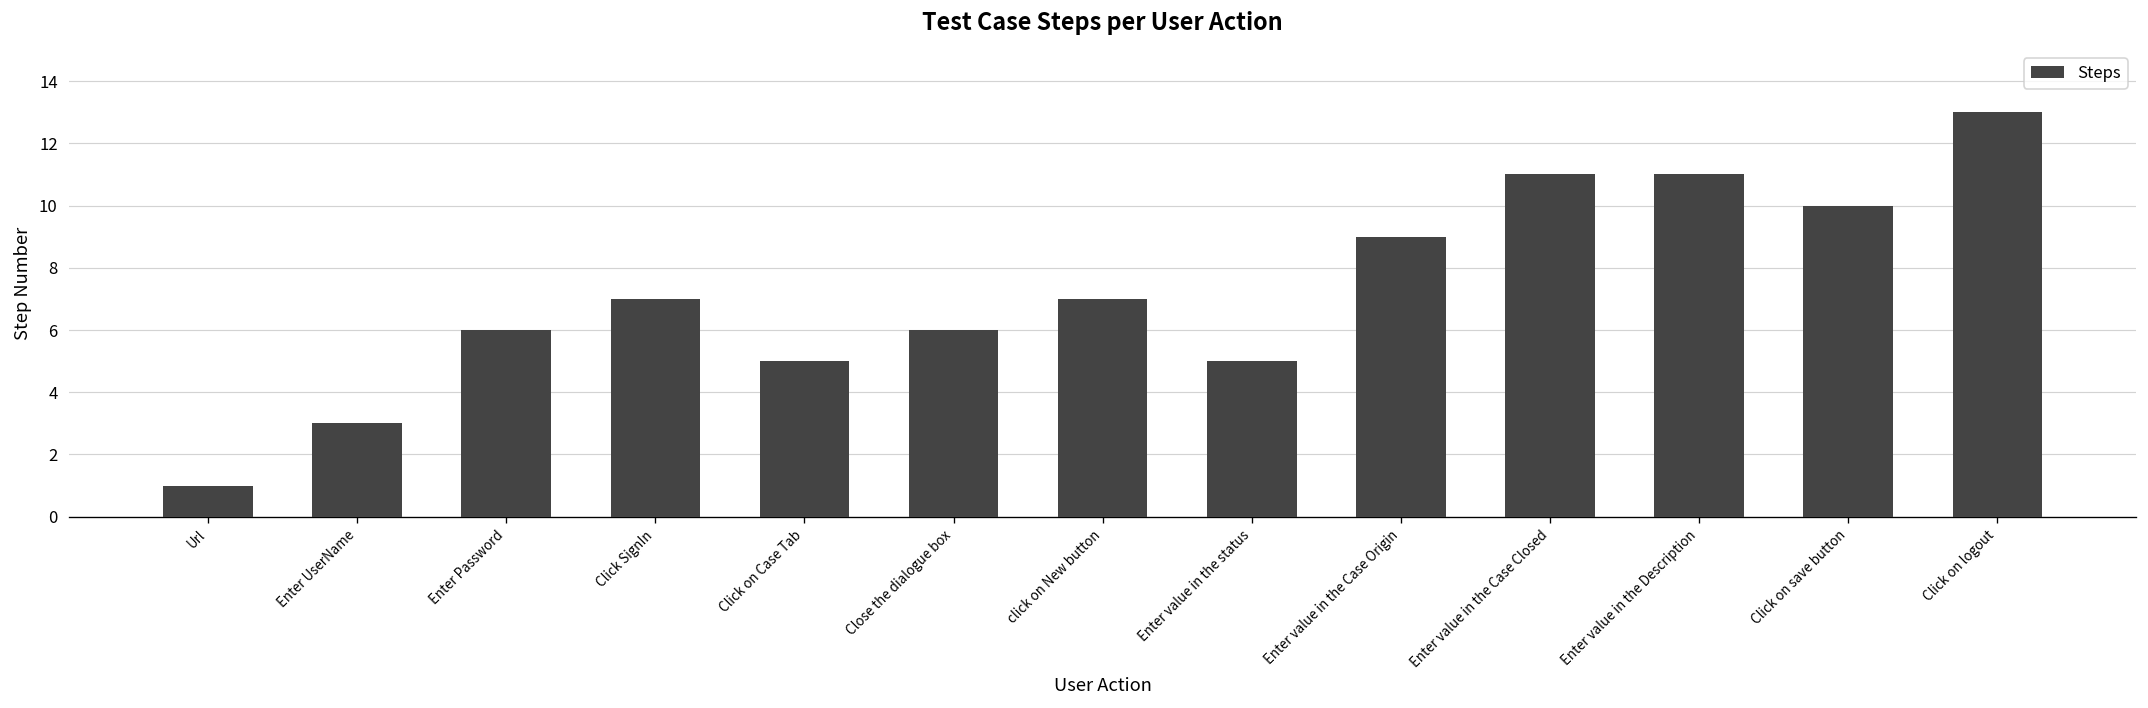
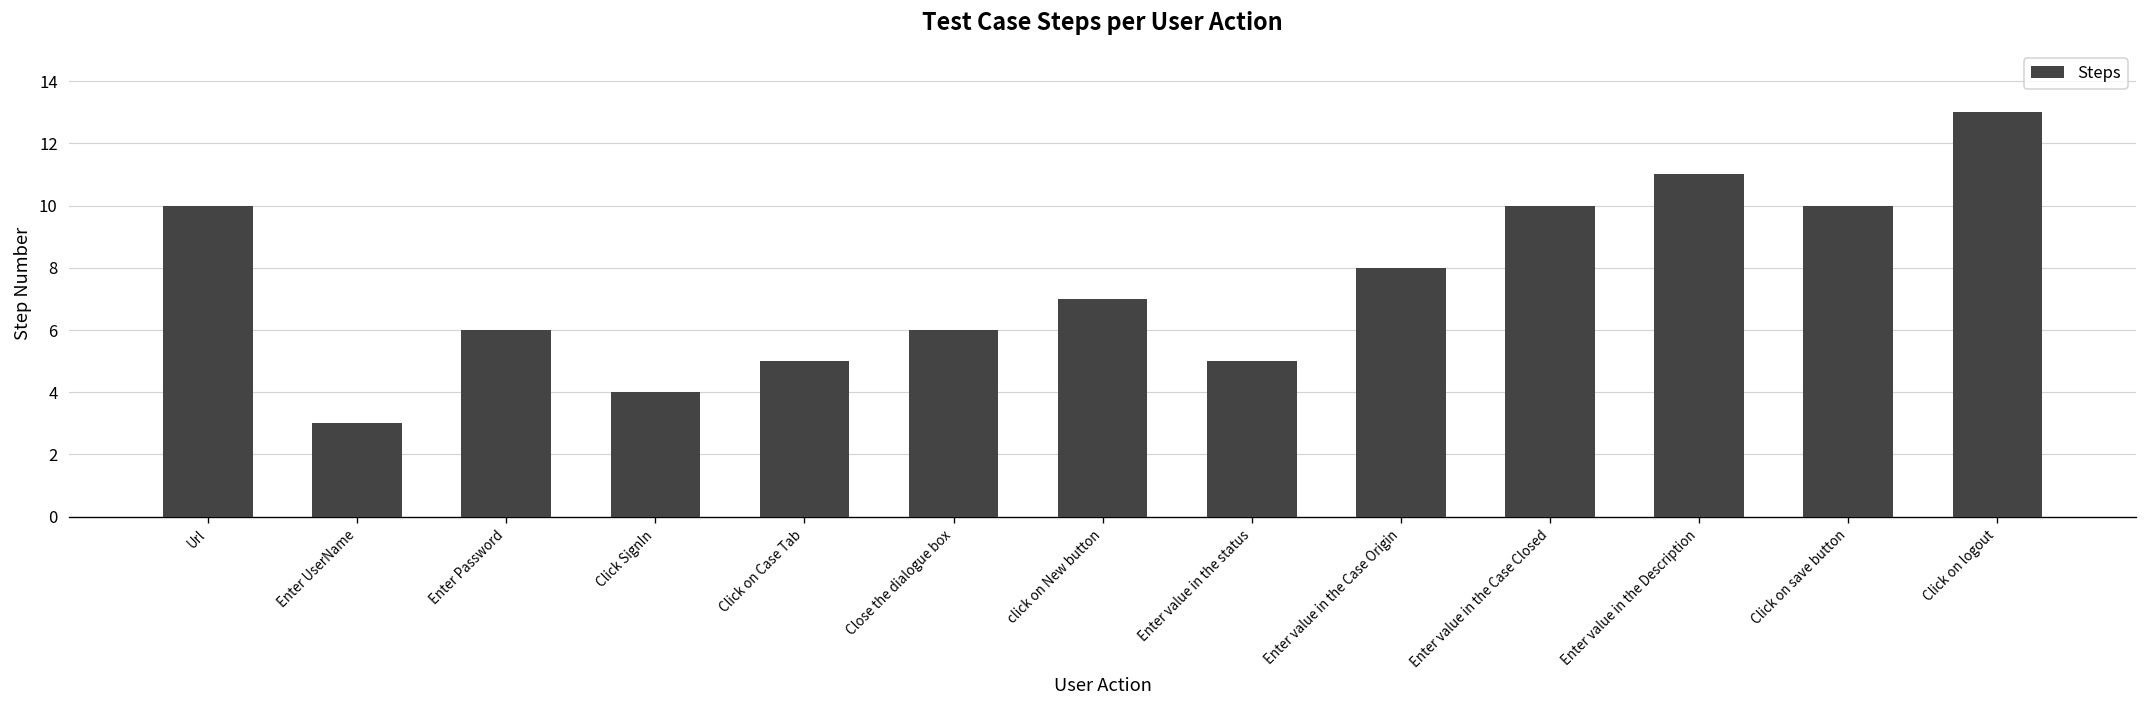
Url: 1 -> 10
Click SignIn: 7 -> 4
Enter value in the Case Origin: 9 -> 8
Enter value in the Case Closed: 11 -> 10
